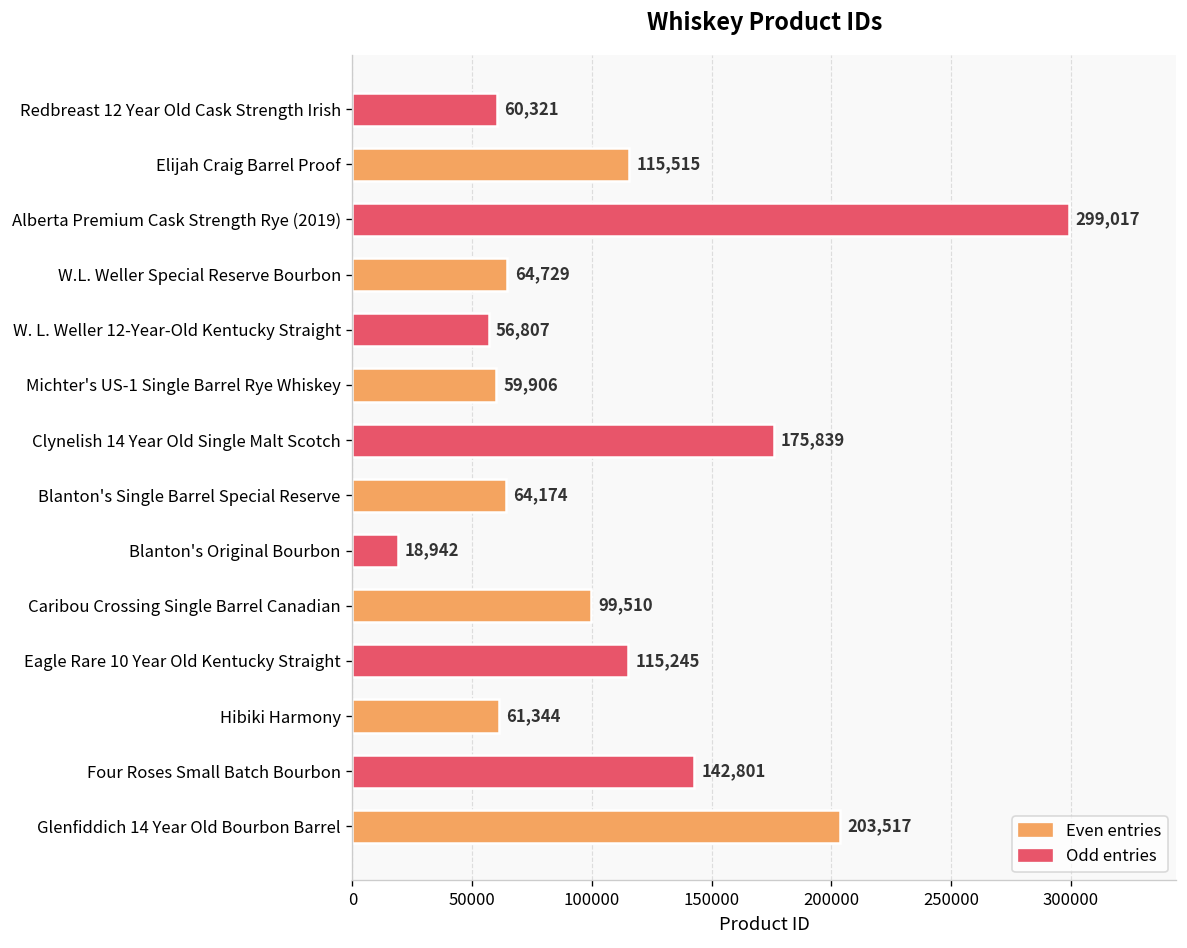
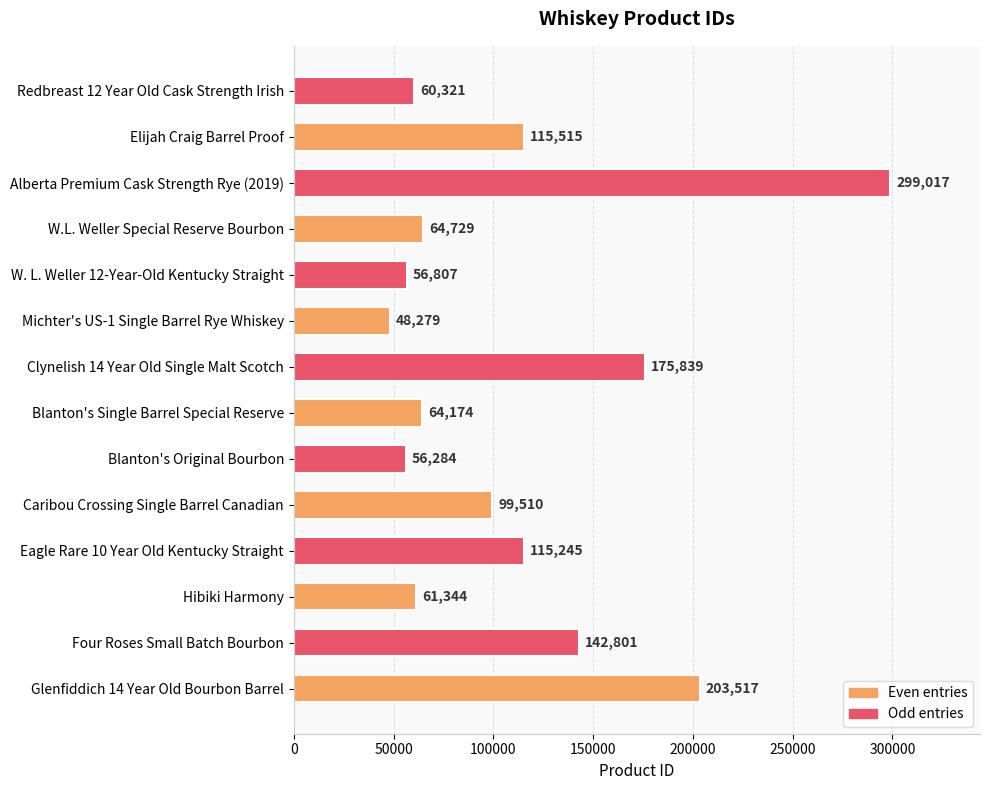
Michter's US-1 Single Barrel Rye Whiskey: 59,906 -> 48,279
Blanton's Original Bourbon: 18,942 -> 56,284
